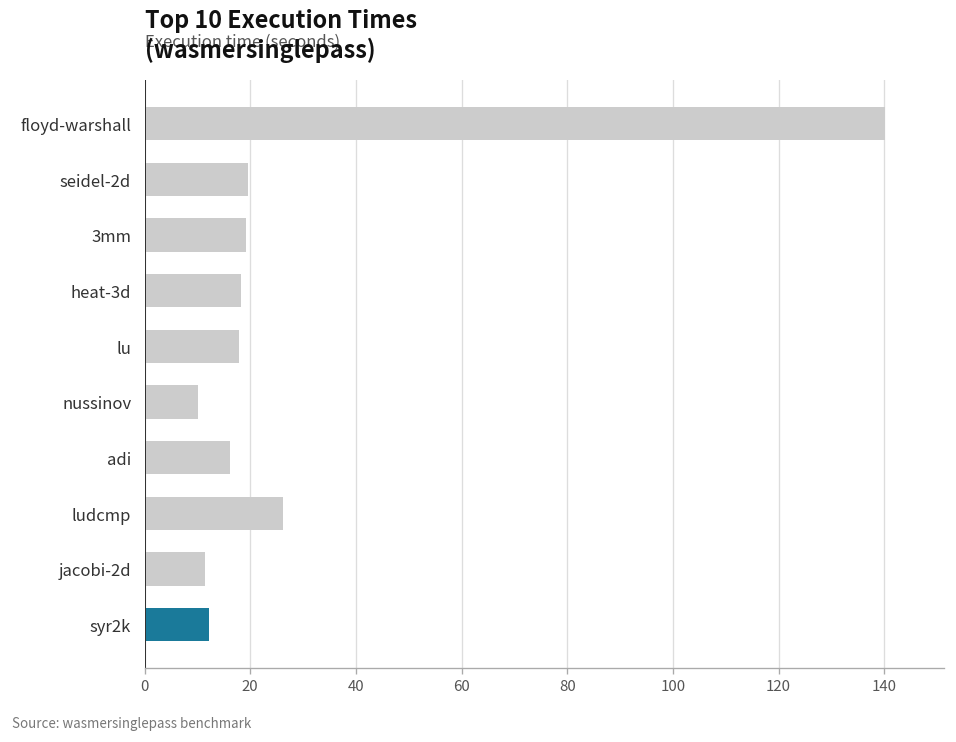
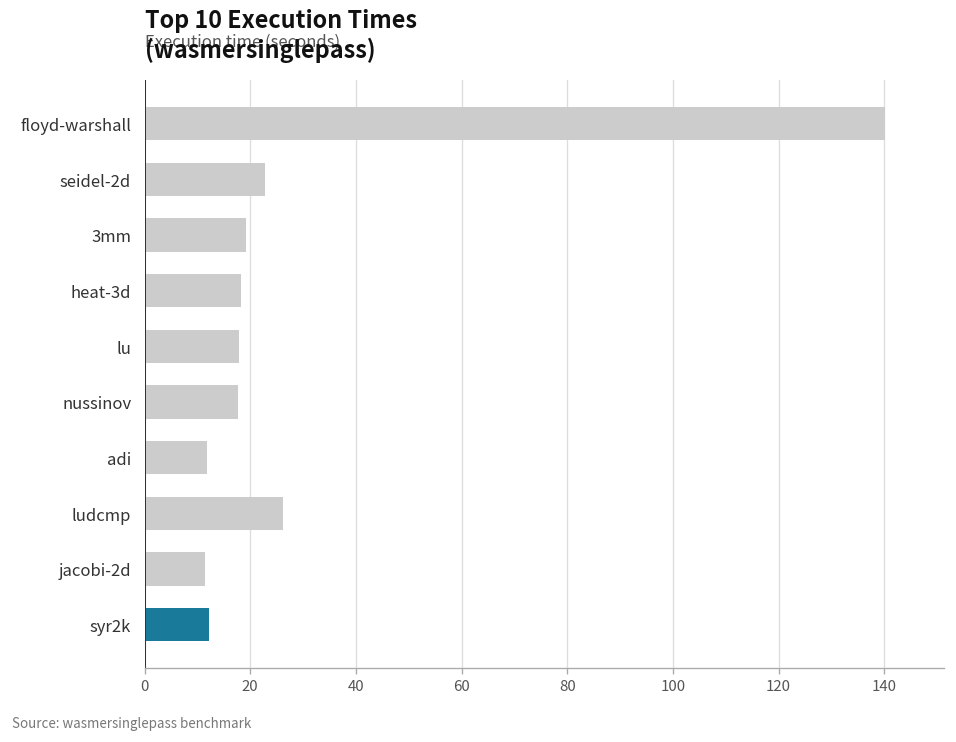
seidel-2d: 20 -> 23
nussinov: 10 -> 18
adi: 16 -> 12
